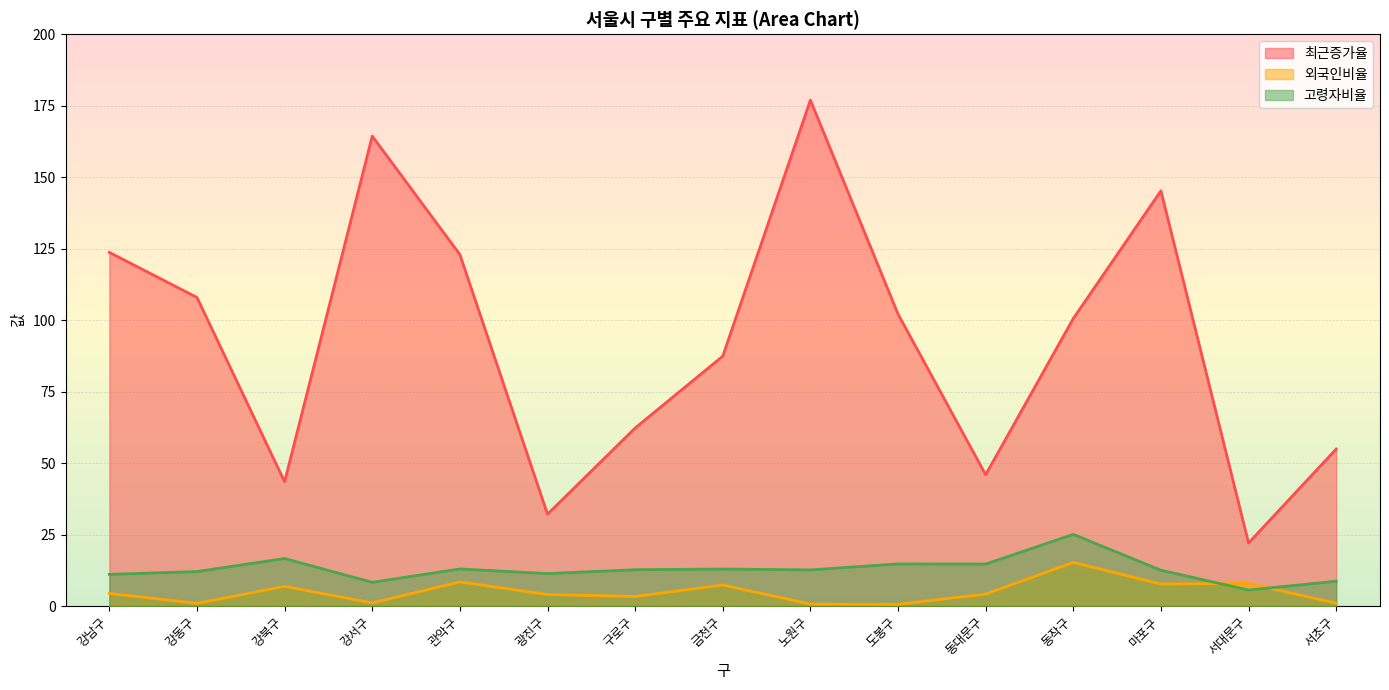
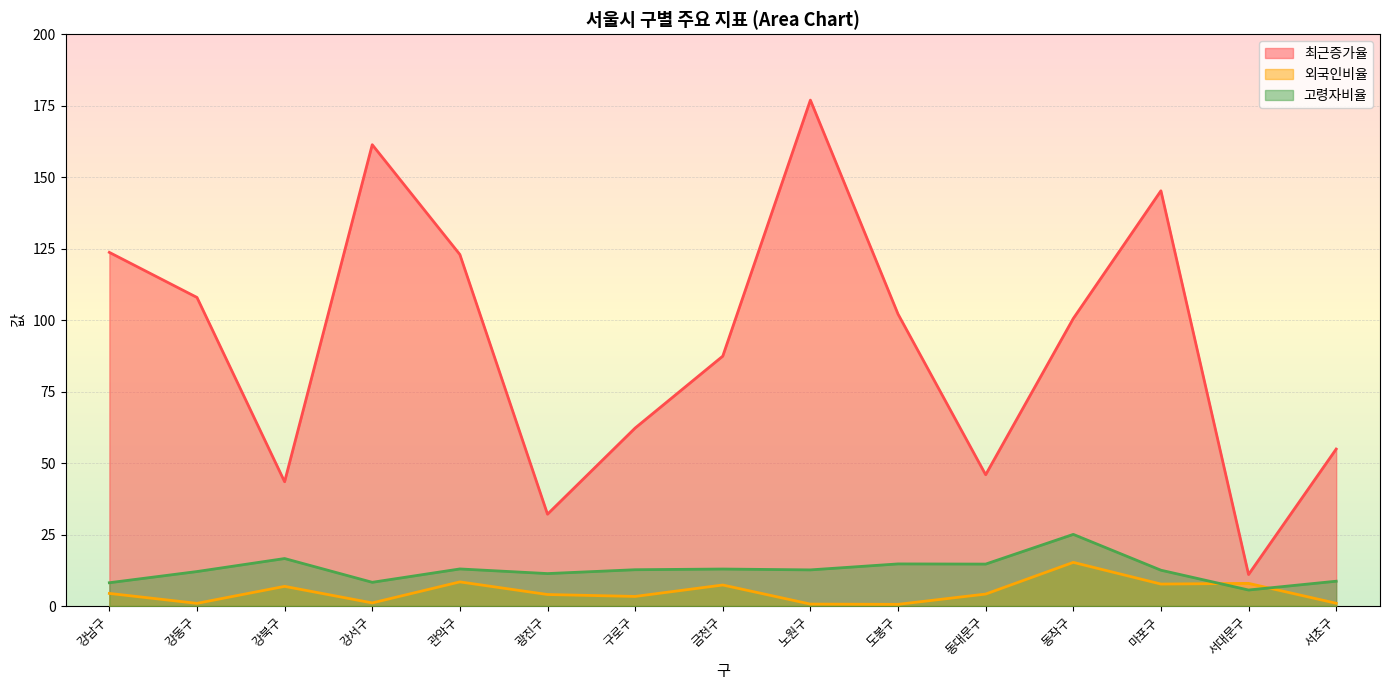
고령자비율, 강남구: 11 -> 8
최근증가율, 강서구: 164 -> 161
최근증가율, 서대문구: 22 -> 11
